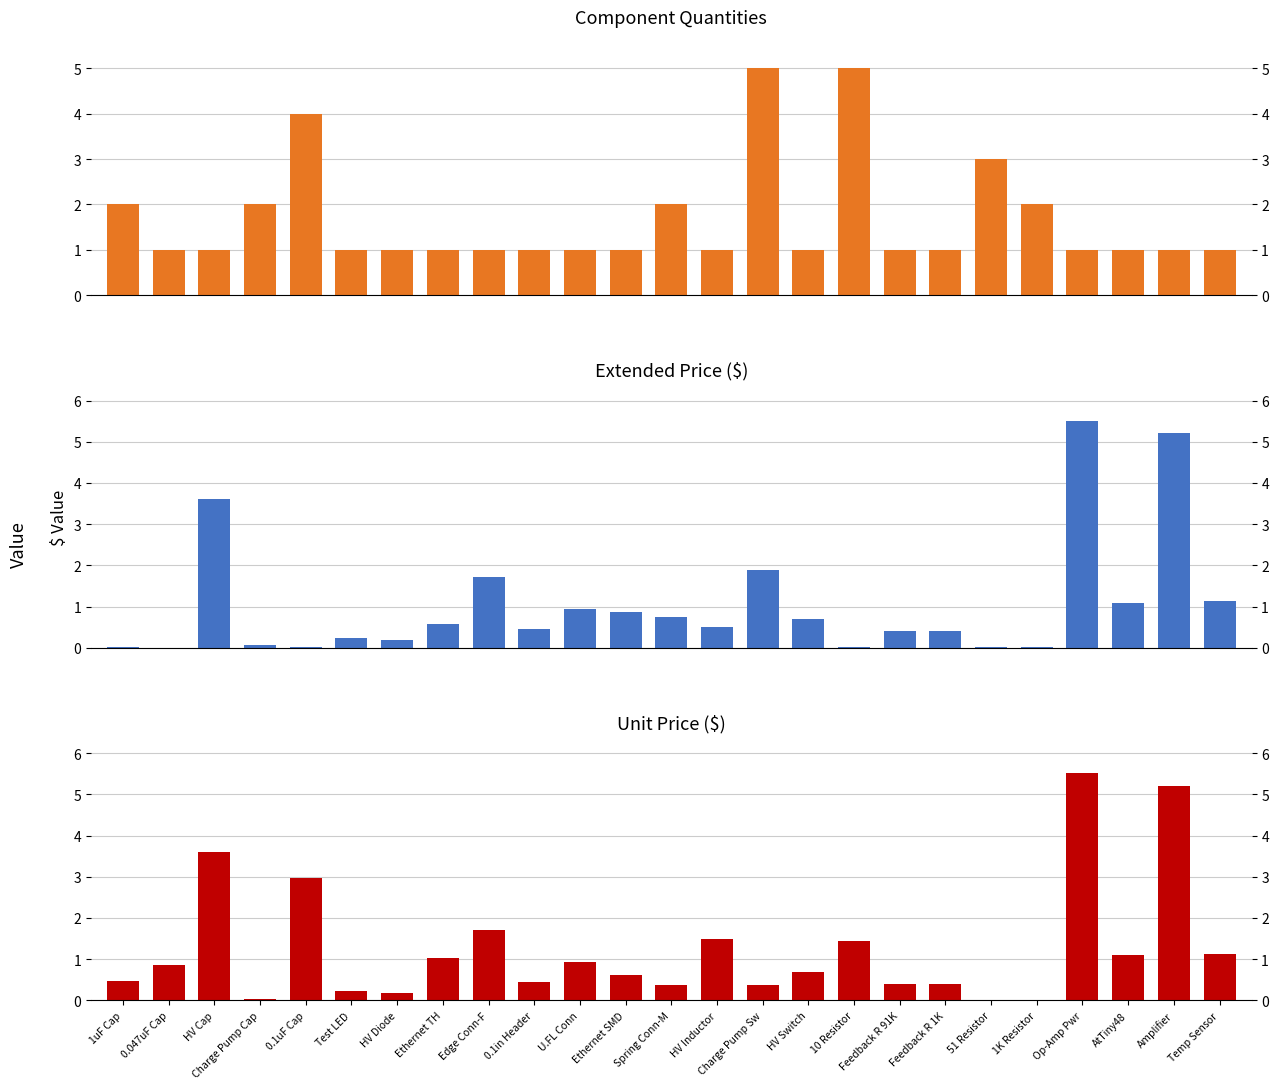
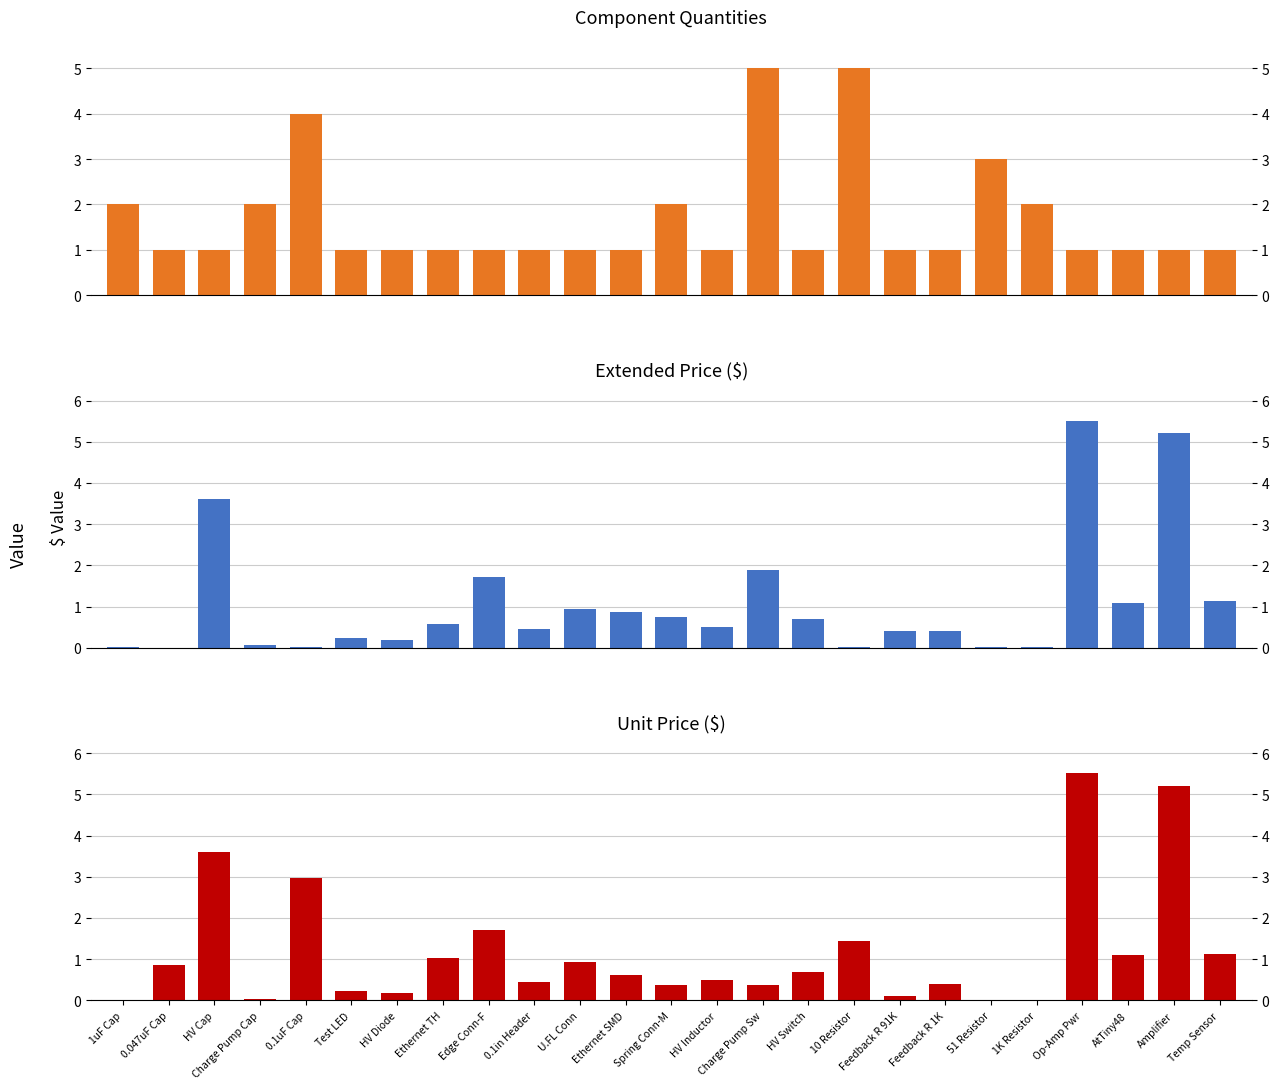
Unit Price ($), 1uF Cap: 0.5 -> 0.0
Unit Price ($), HV Inductor: 1.5 -> 0.5
Unit Price ($), Feedback R 91K: 0.4 -> 0.1
